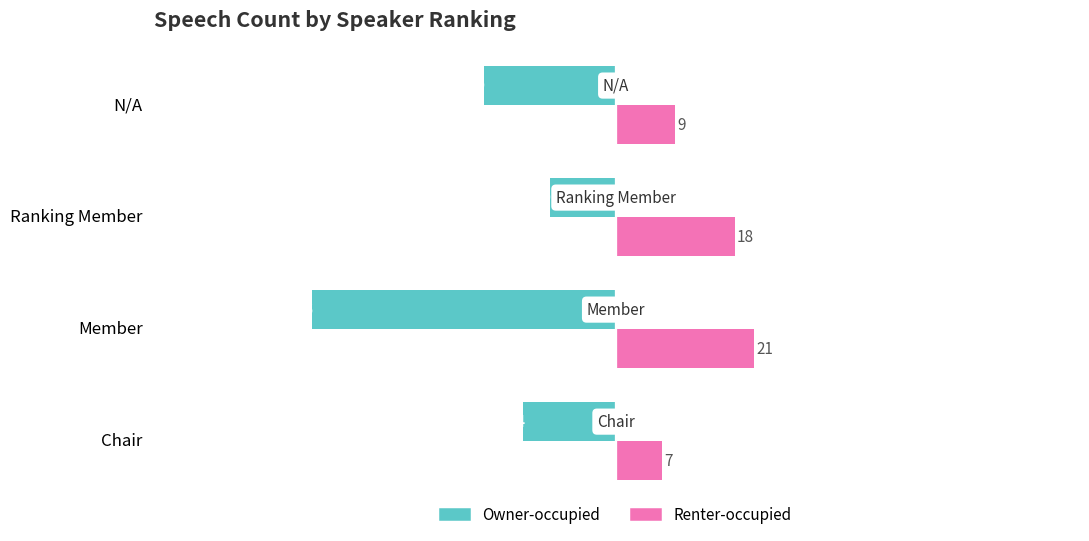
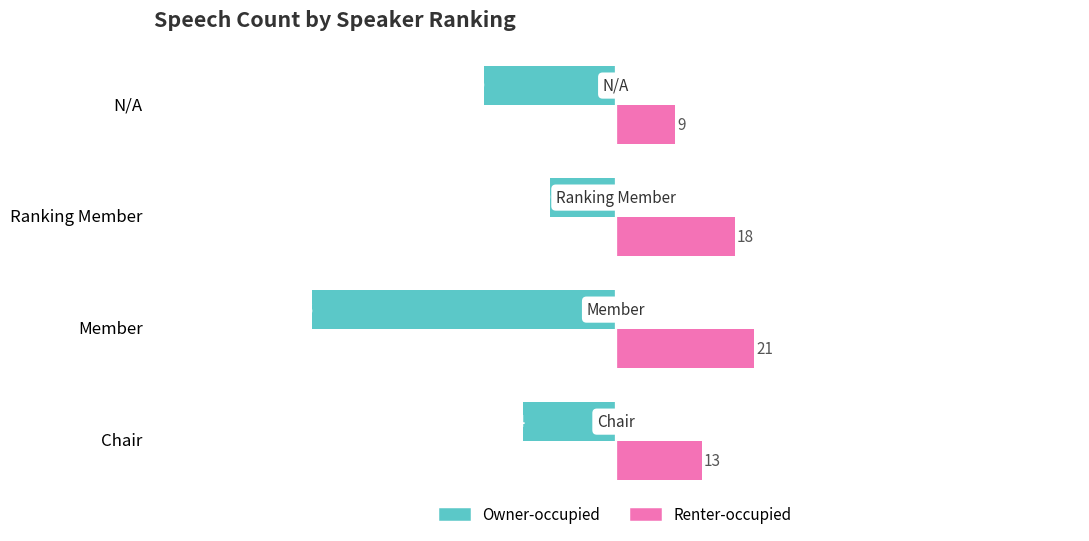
Renter-occupied, Chair: 7 -> 13
